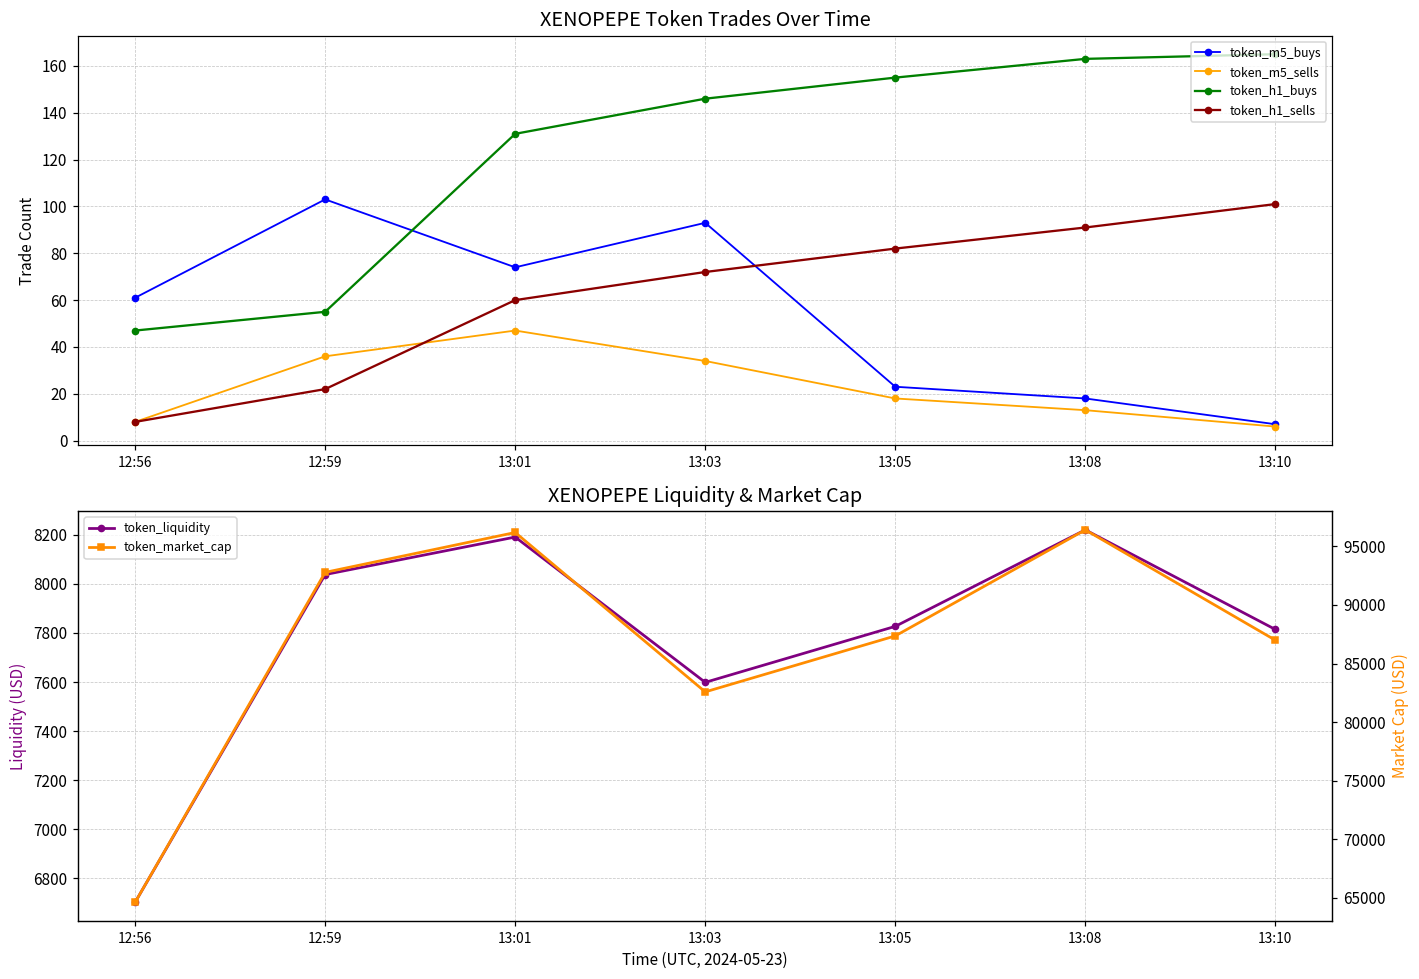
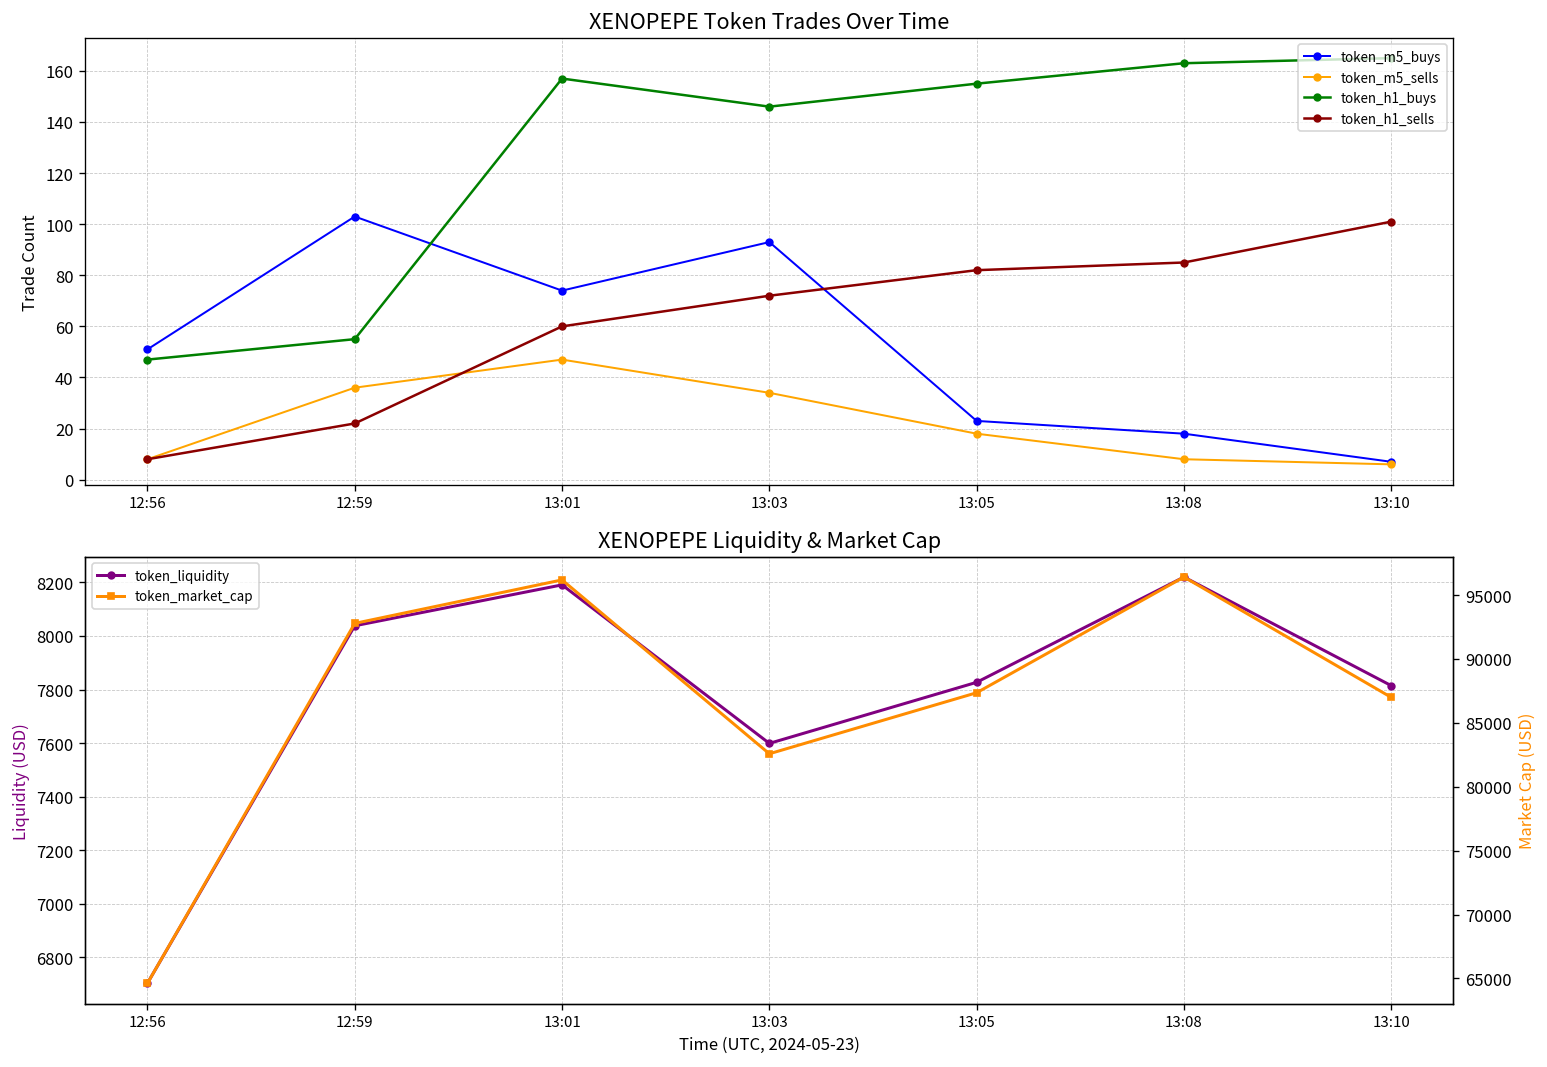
XENOPEPE Token Trades Over Time, token_m5_buys, 12:56: 61 -> 51
XENOPEPE Token Trades Over Time, token_h1_buys, 13:01: 131 -> 157
XENOPEPE Token Trades Over Time, token_m5_sells, 13:08: 13 -> 8
XENOPEPE Token Trades Over Time, token_h1_sells, 13:08: 91 -> 85
